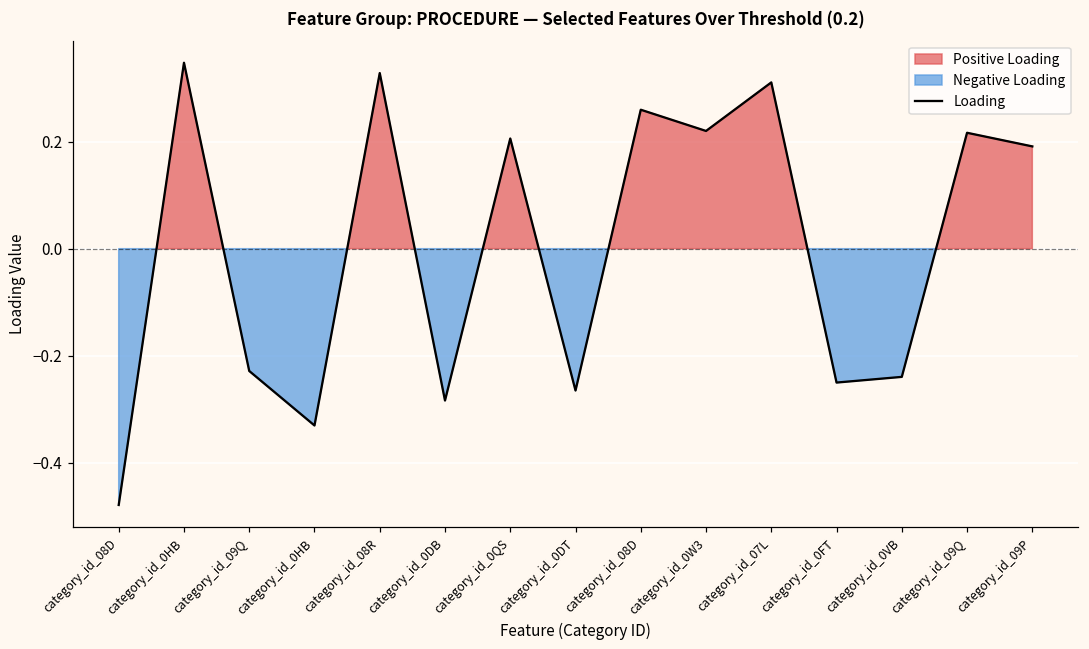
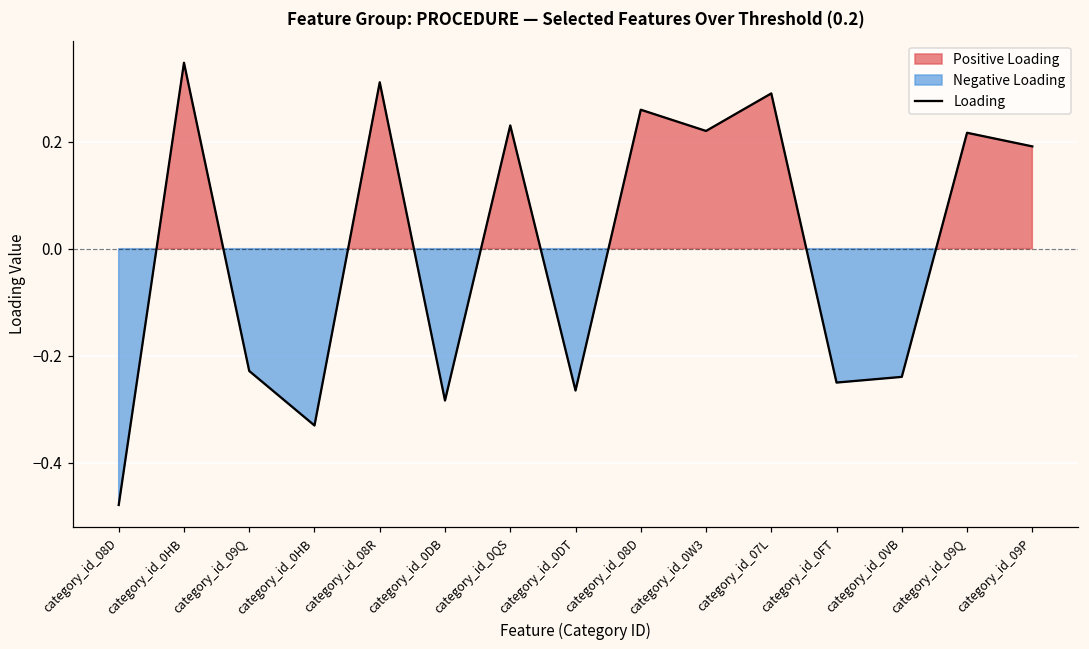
category_id_08R: 0.33 -> 0.31
category_id_0QS: 0.21 -> 0.23
category_id_07L: 0.31 -> 0.29
